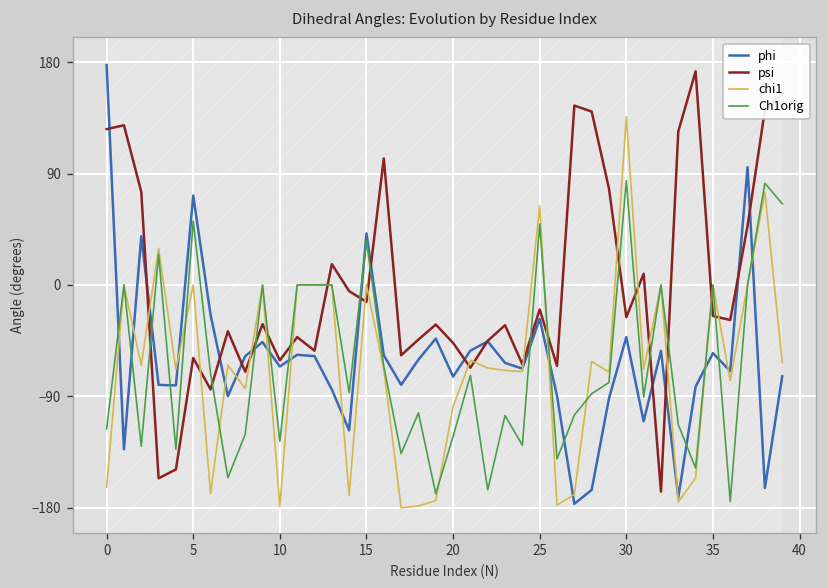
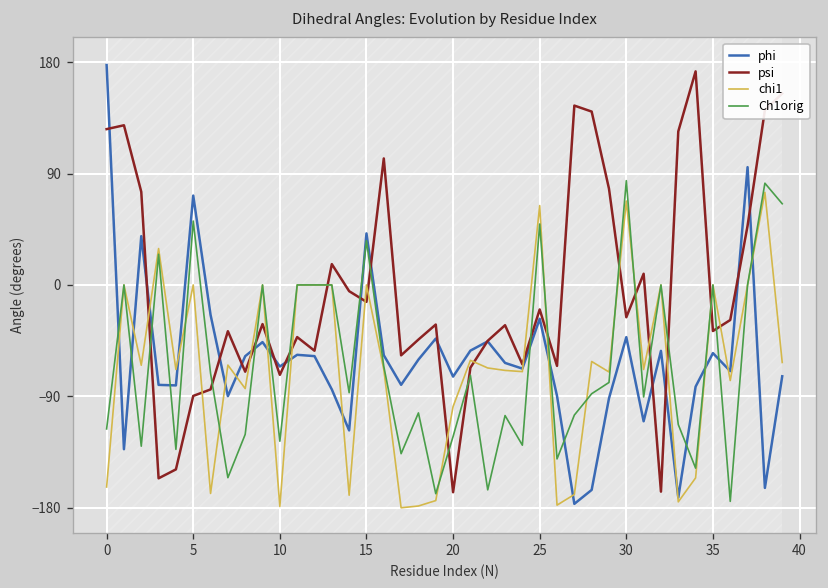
psi, 5: -59 -> -90
psi, 10: -61 -> -73
psi, 20: -47 -> -167
chi1, 30: 136 -> 68
psi, 35: -25 -> -37
